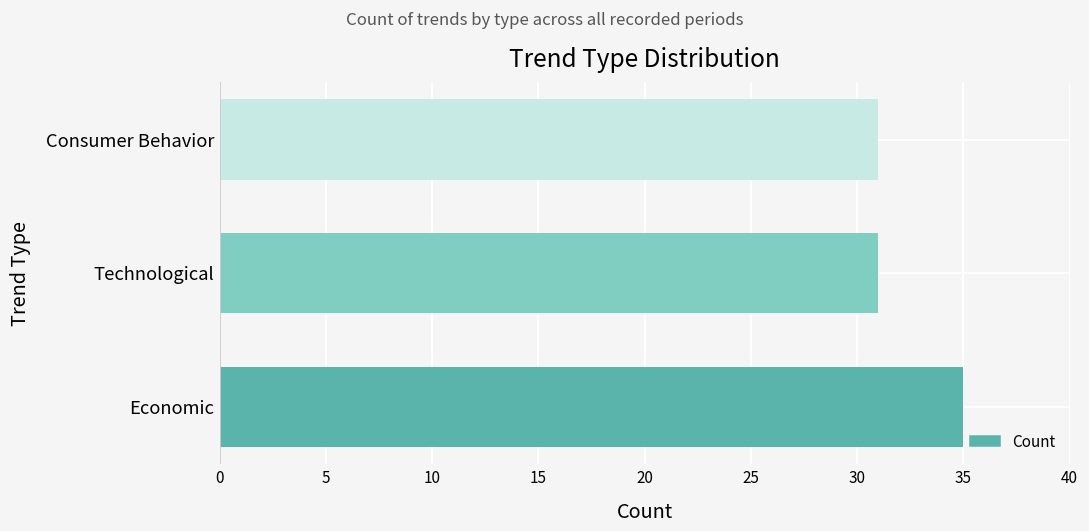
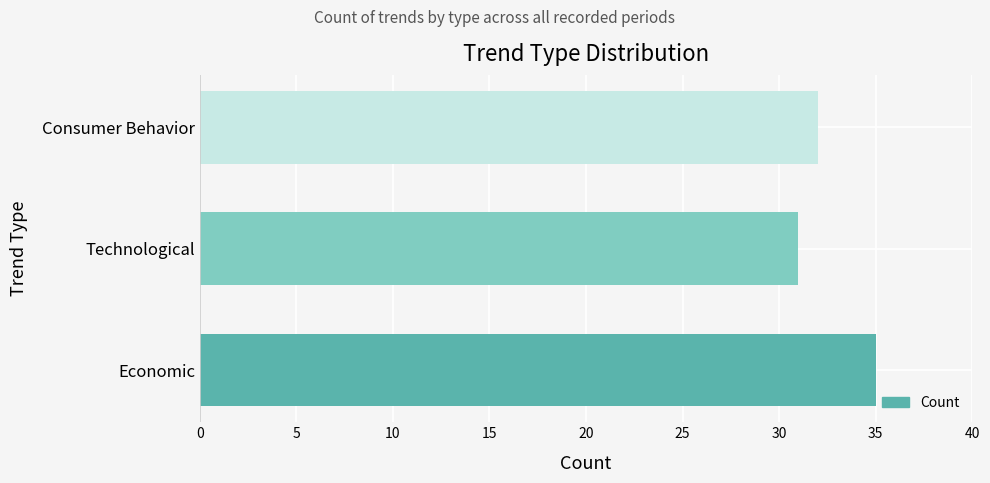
Consumer Behavior: 31 -> 32
